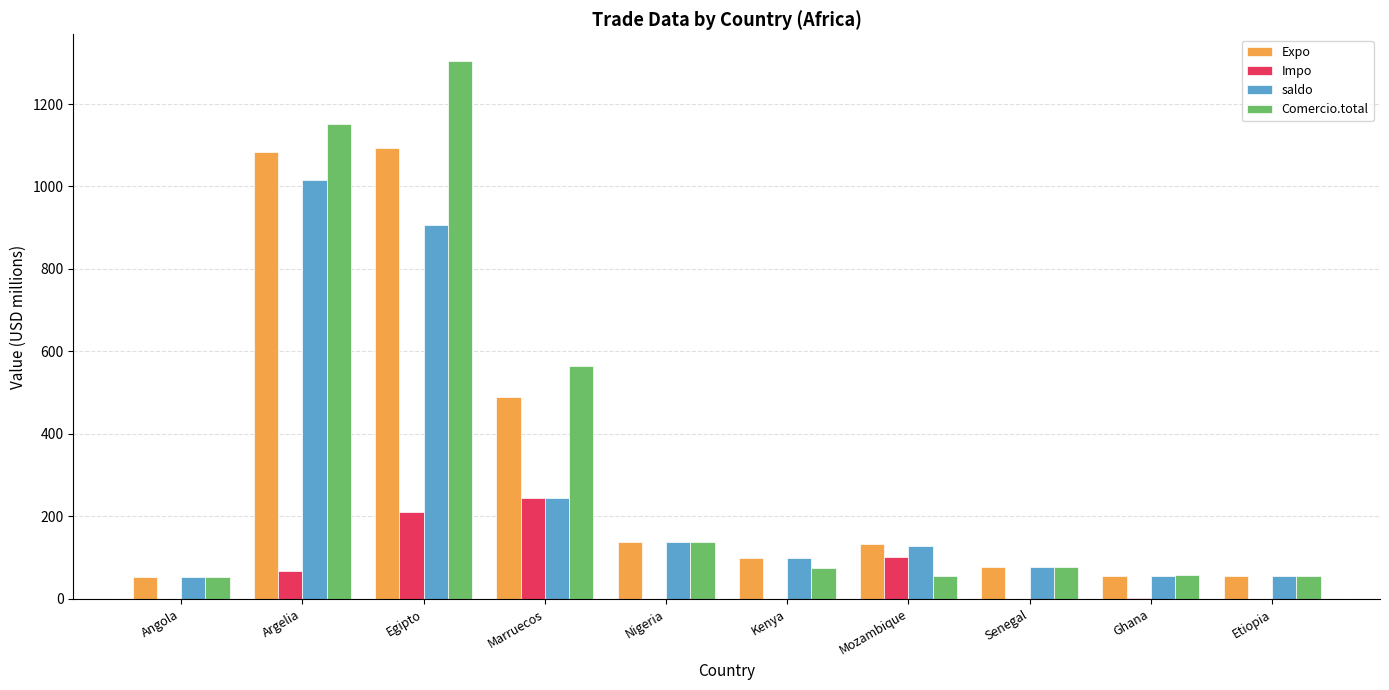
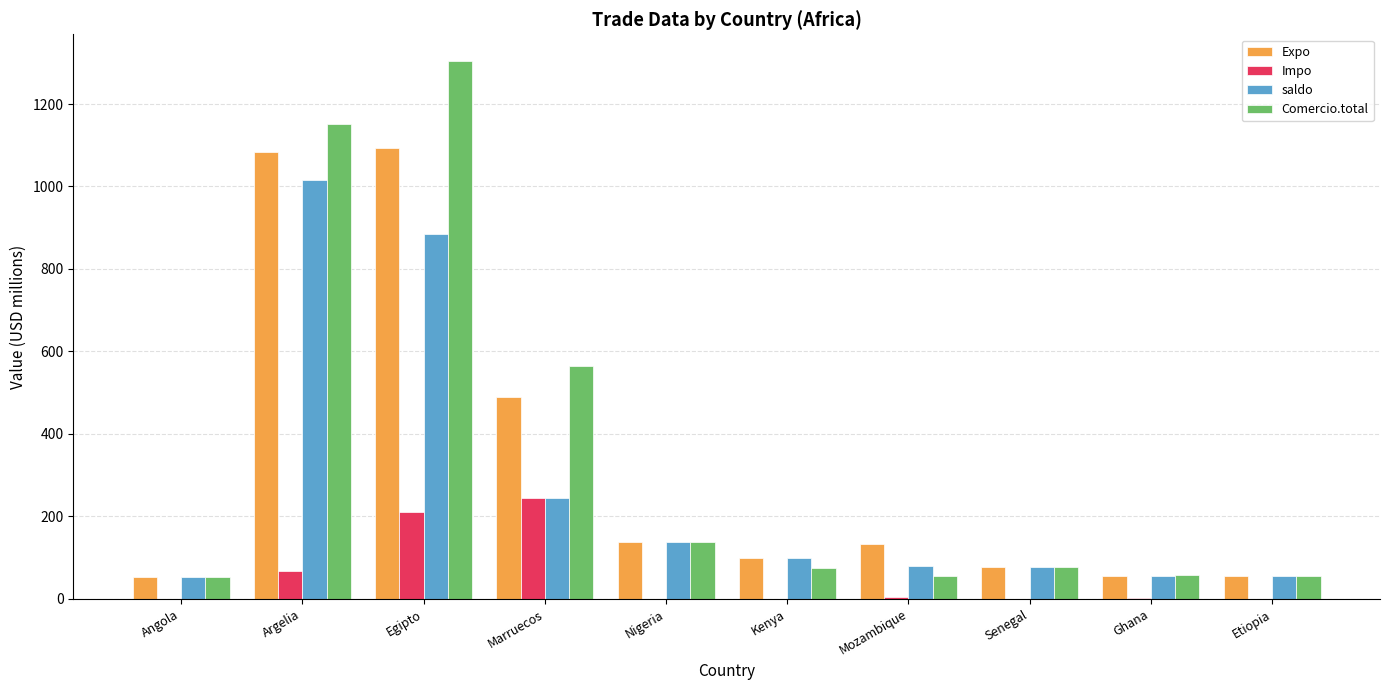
saldo, Egipto: 910 -> 880
Impo, Mozambique: 100 -> 0
saldo, Mozambique: 130 -> 80
